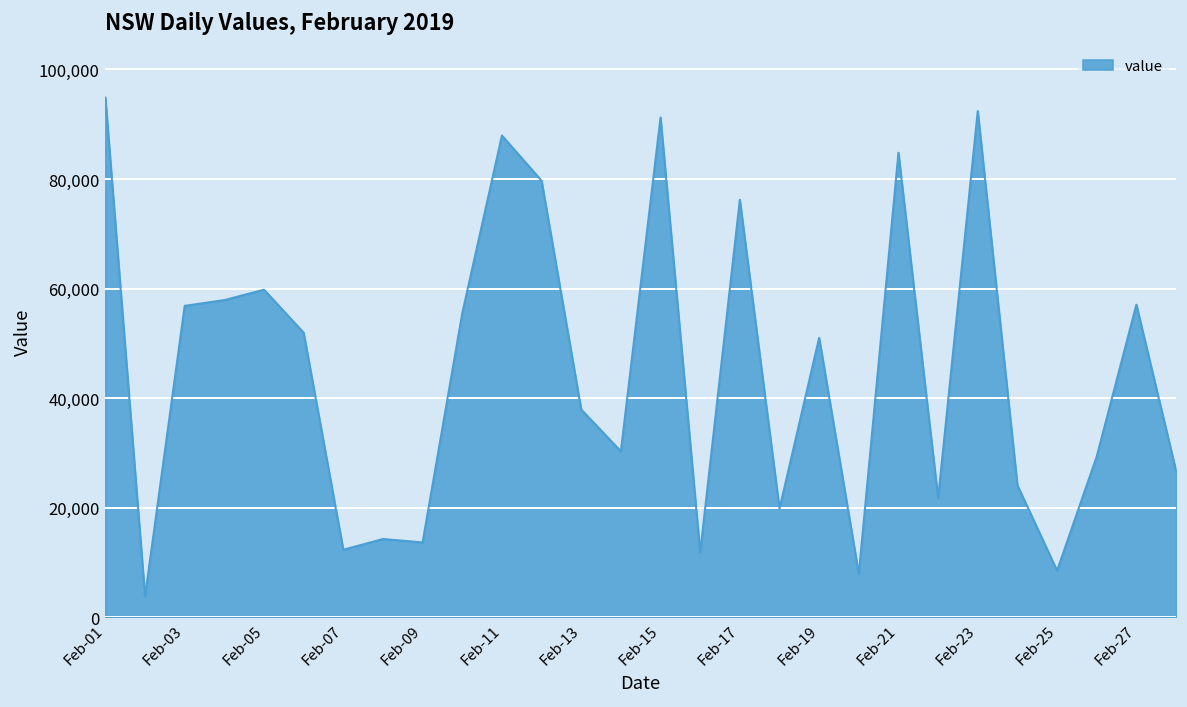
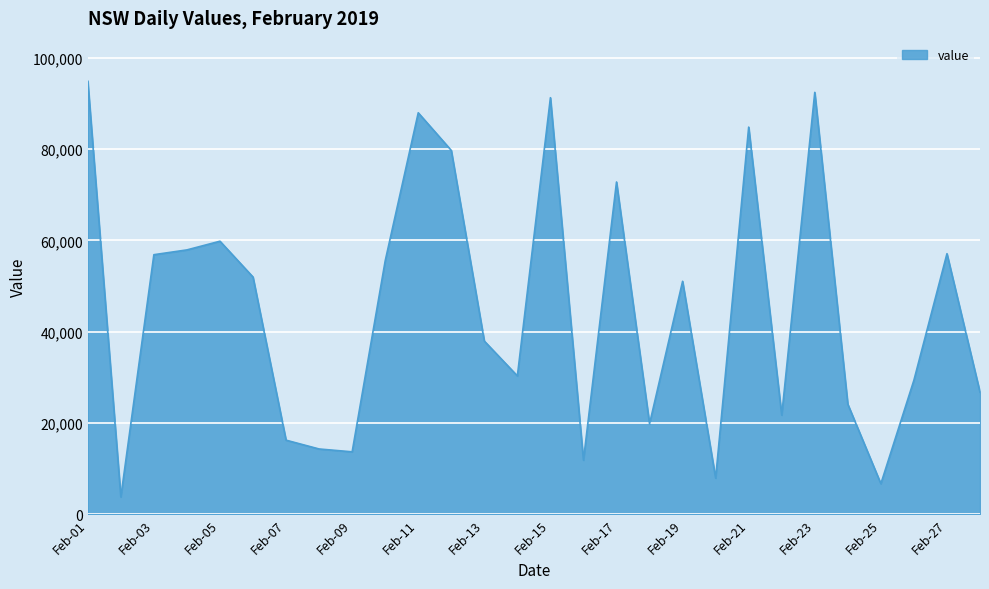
Feb-07: 12,000 -> 16,000
Feb-17: 76,000 -> 73,000
Feb-25: 9,000 -> 7,000
